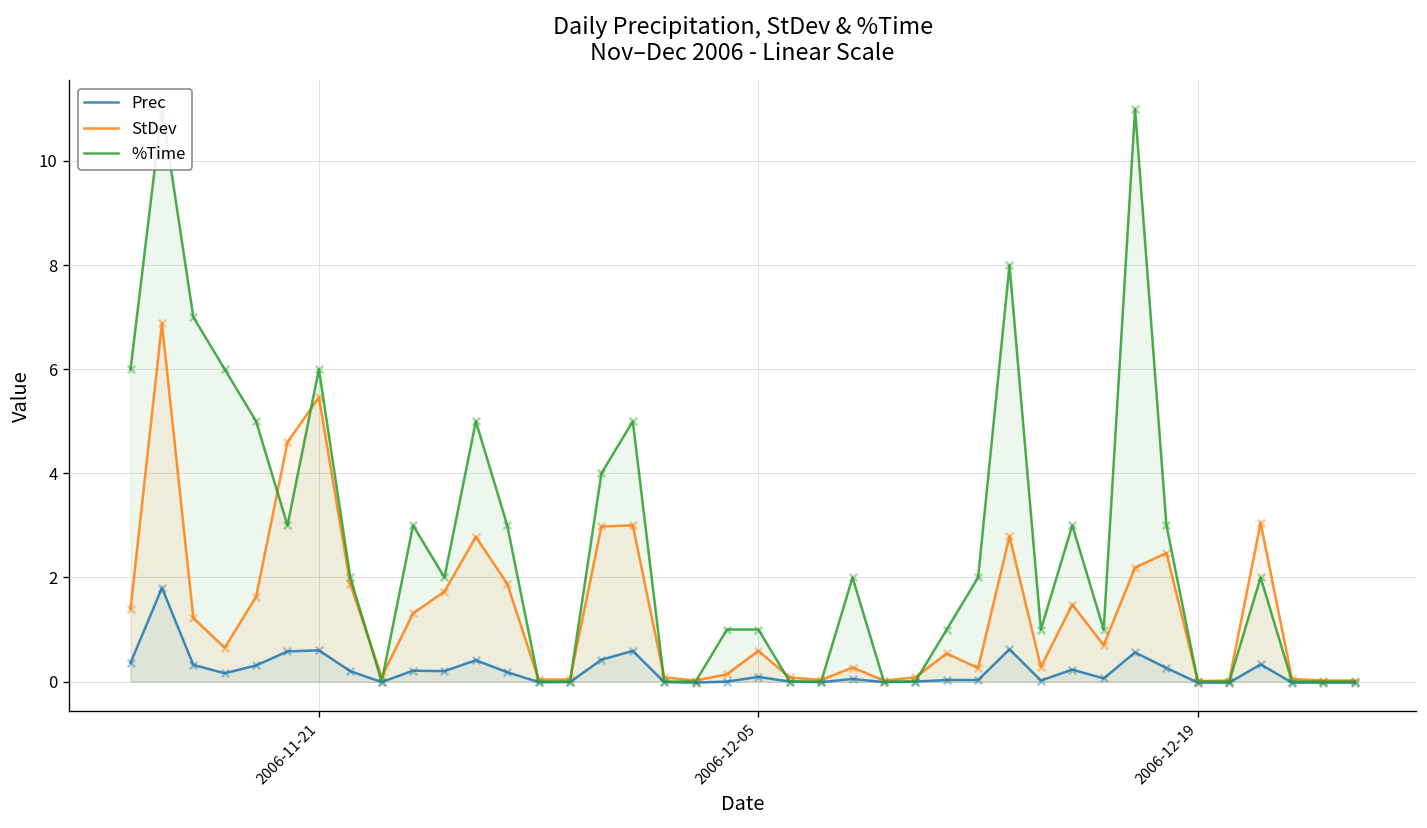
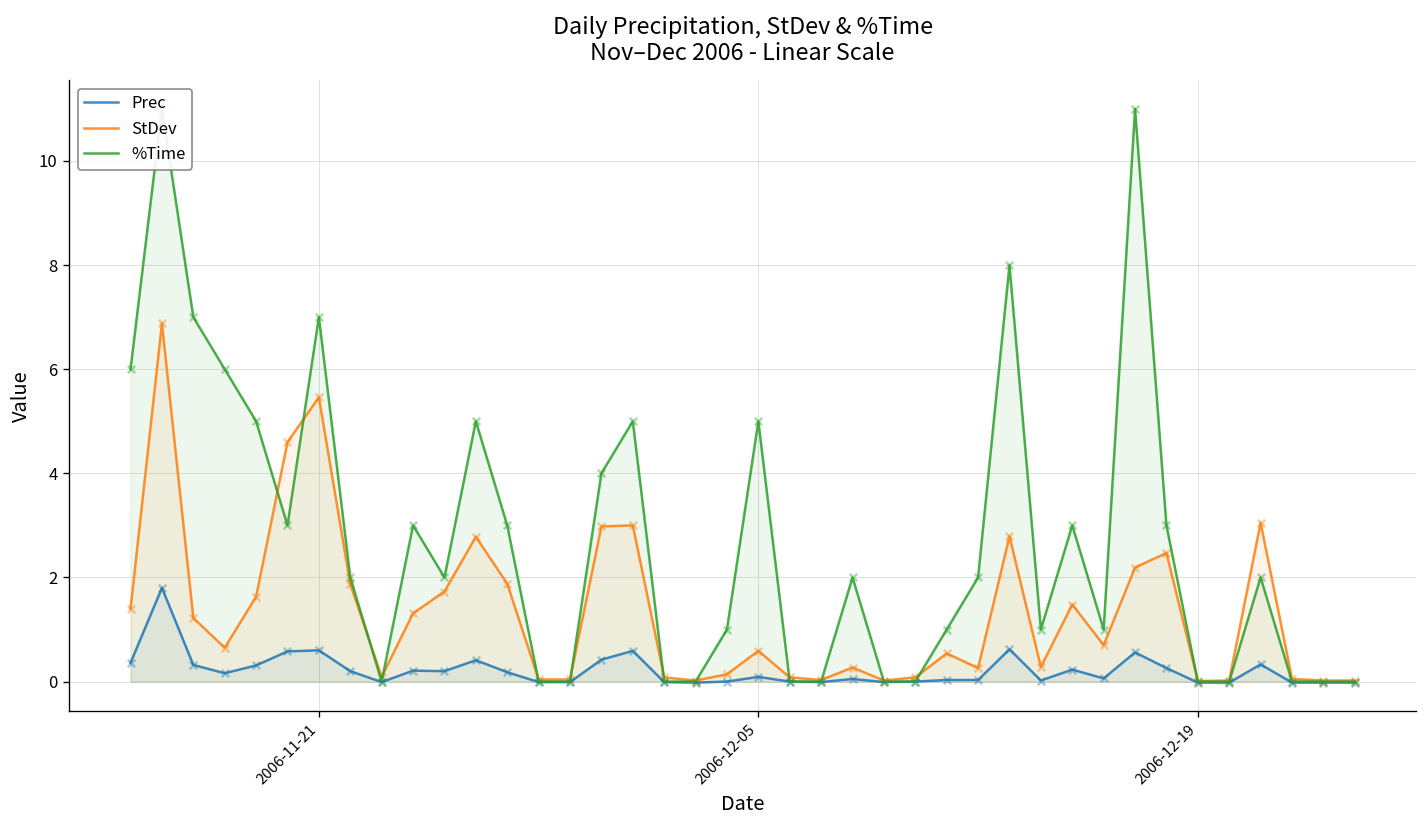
%Time, 2006-11-21: 6 -> 7
%Time, 2006-12-05: 1 -> 5
